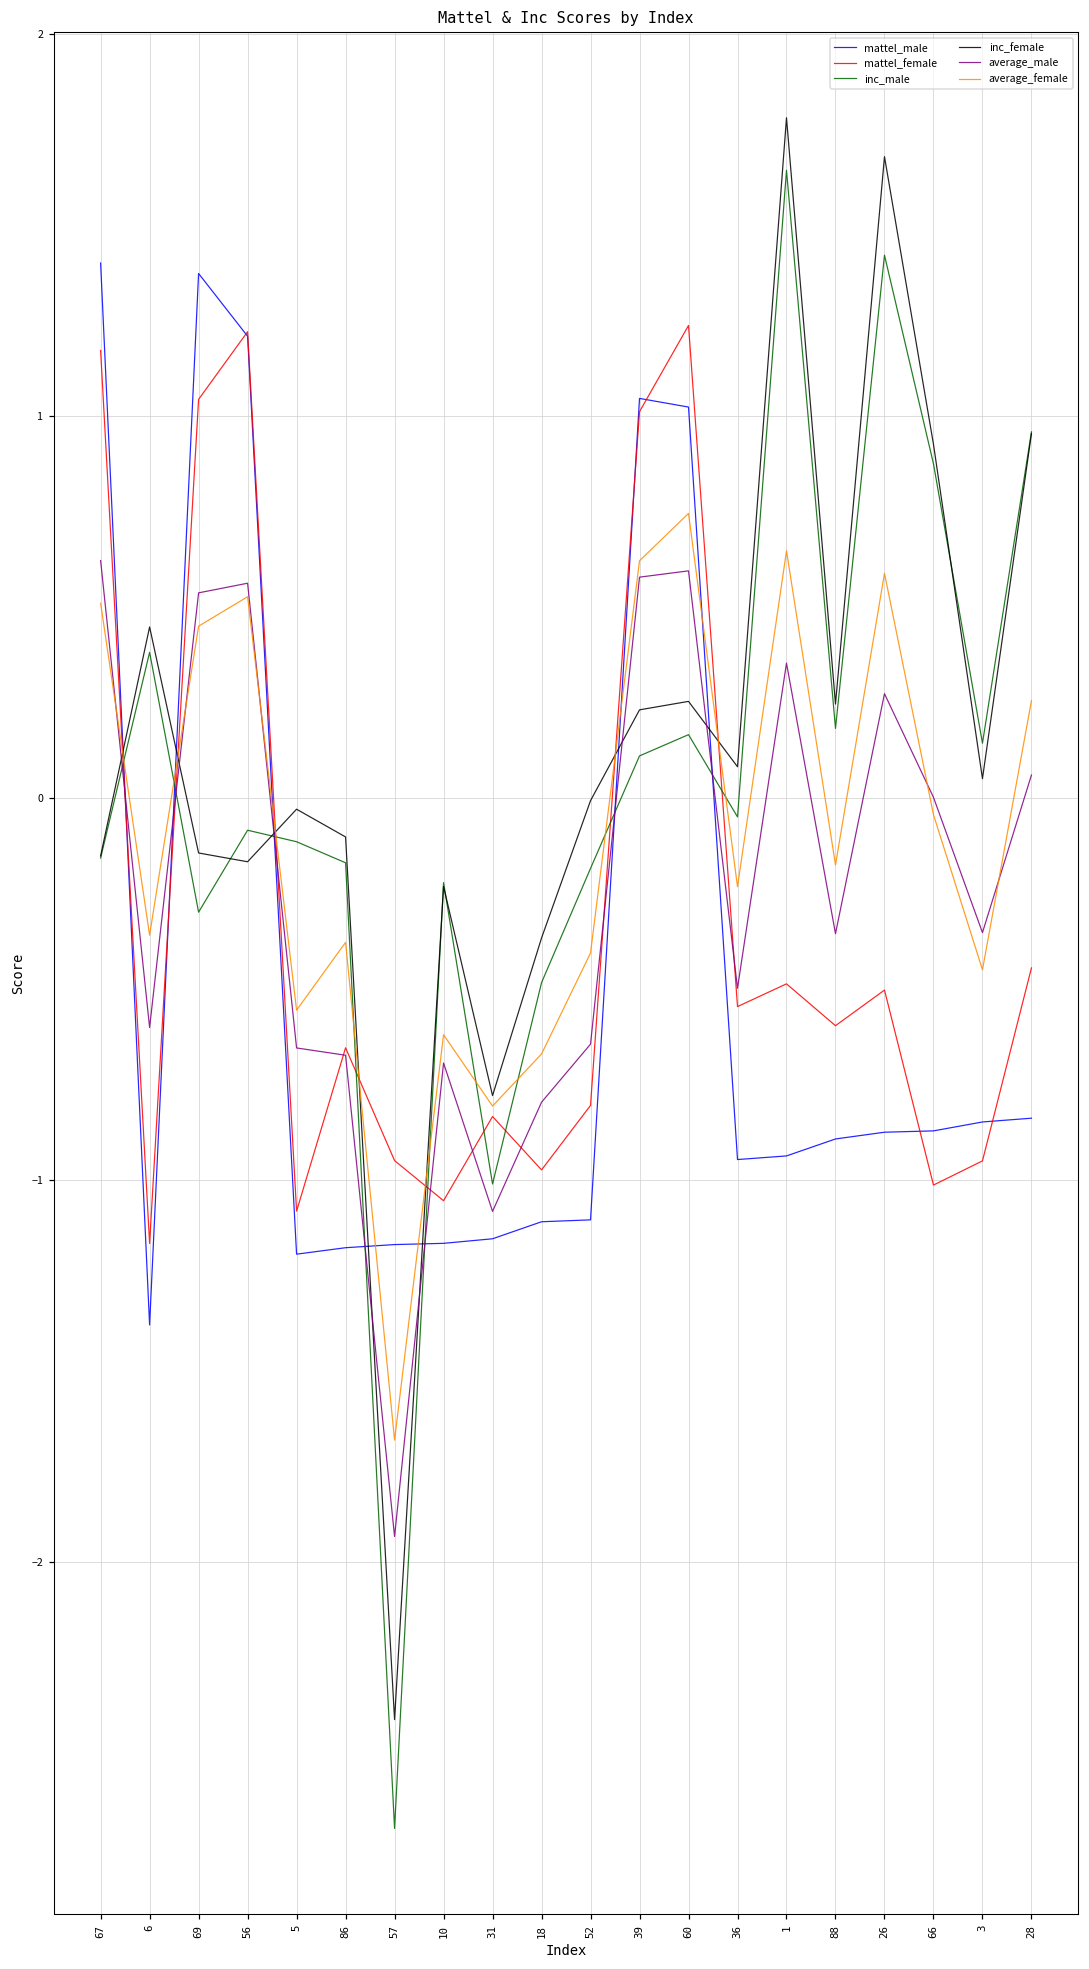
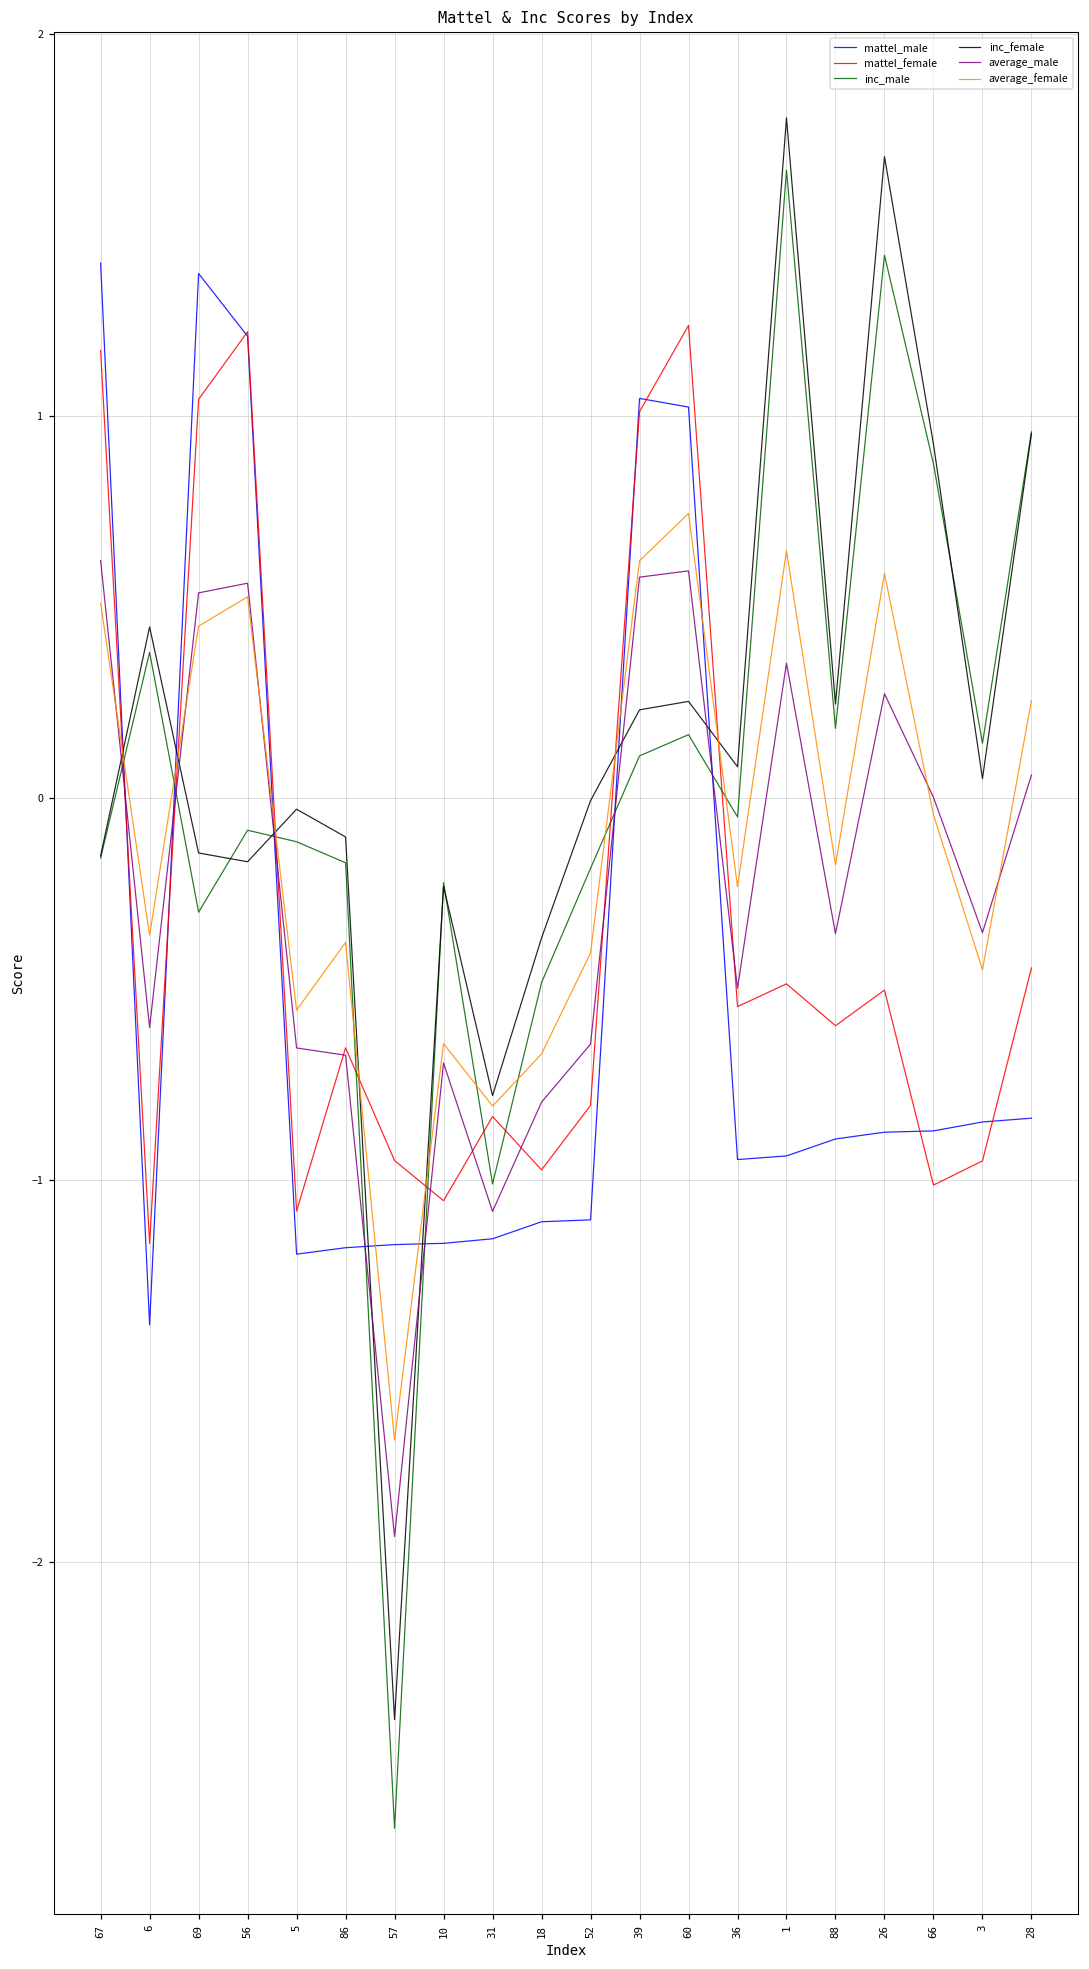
average_female, 10: -0.62 -> -0.64
